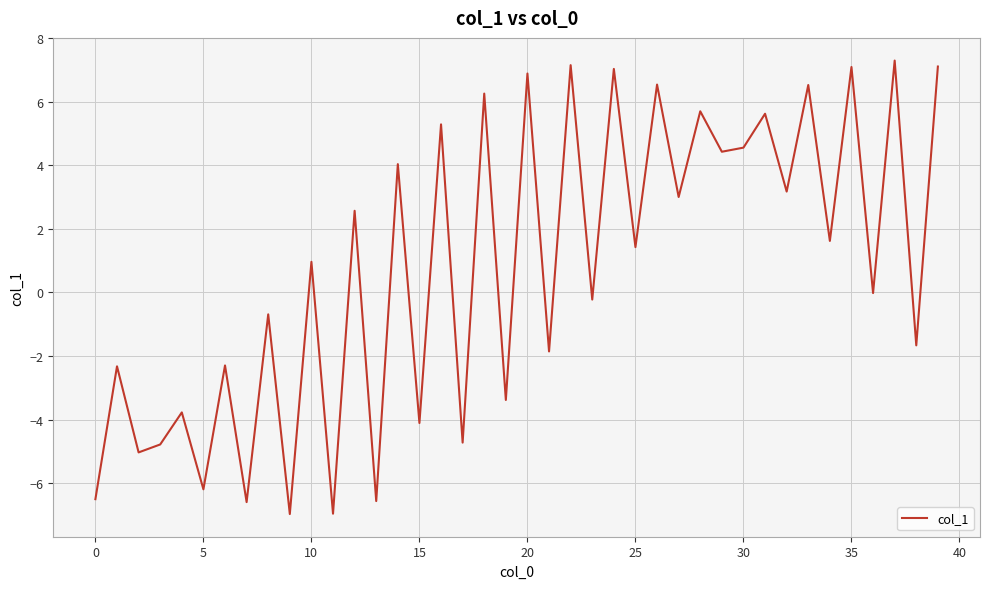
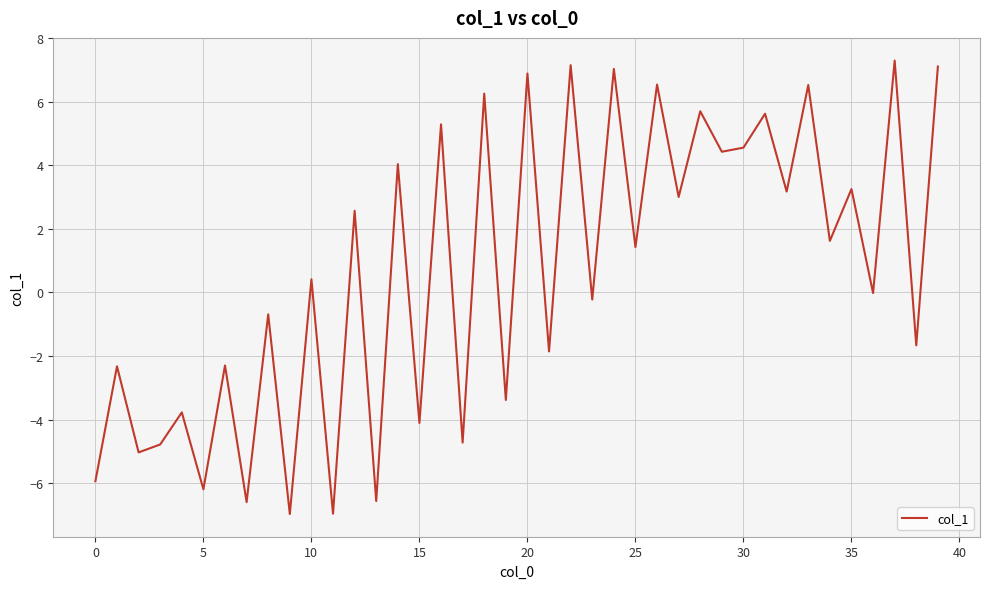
0: -6.5 -> -5.9
10: 1.0 -> 0.4
35: 7.1 -> 3.2
